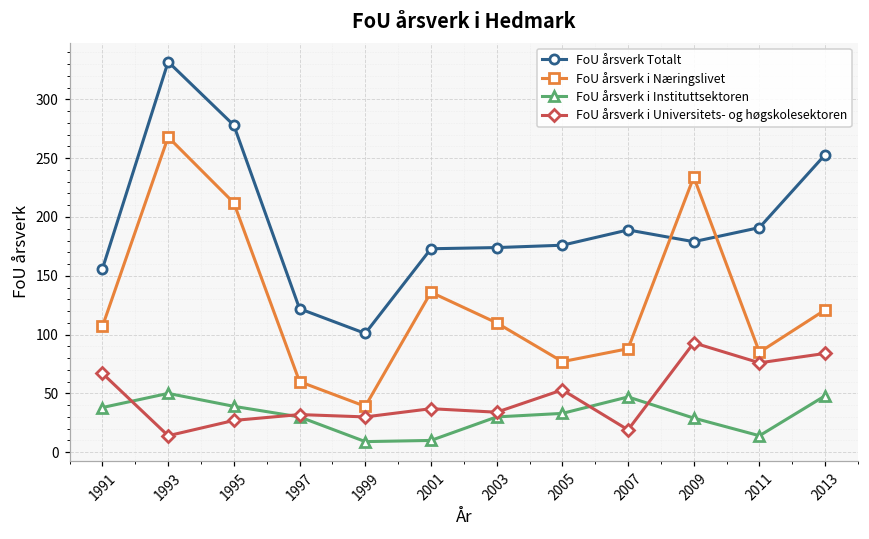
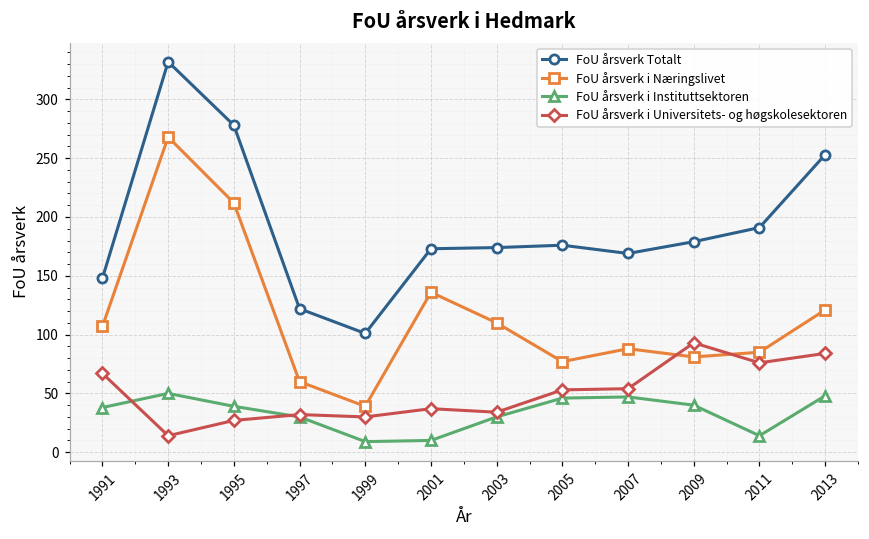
FoU årsverk Totalt, 1991: 156 -> 148
FoU årsverk i Instituttsektoren, 2005: 33 -> 46
FoU årsverk Totalt, 2007: 189 -> 169
FoU årsverk i Universitets- og høgskolesektoren, 2007: 19 -> 54
FoU årsverk i Næringslivet, 2009: 234 -> 81
FoU årsverk i Instituttsektoren, 2009: 29 -> 40
